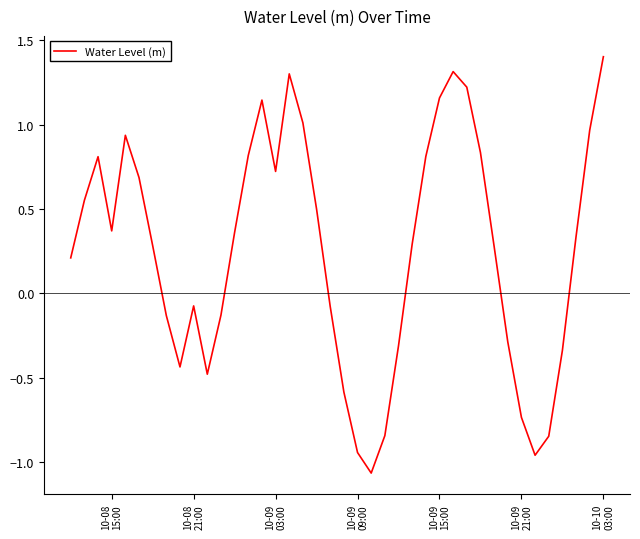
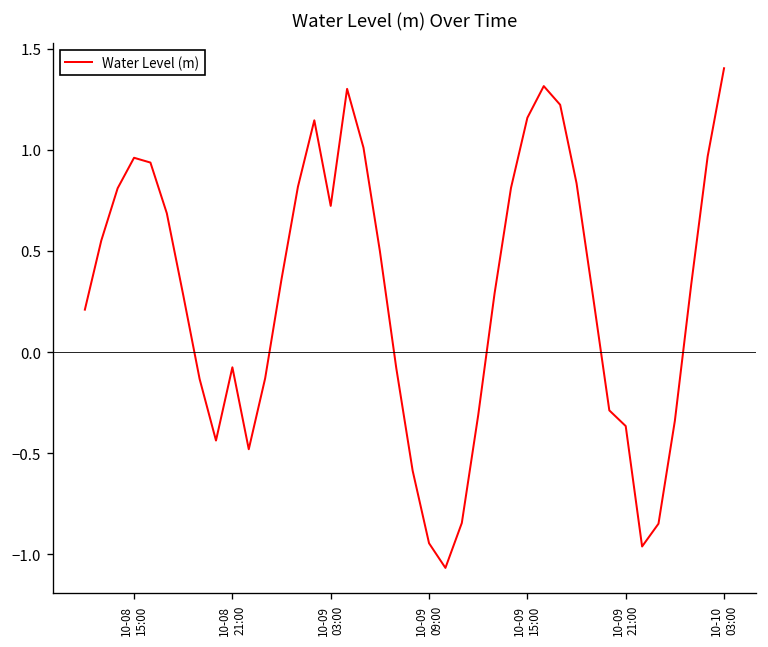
10-08 15:00: 0.37 -> 0.96
10-09 21:00: -0.74 -> -0.37
